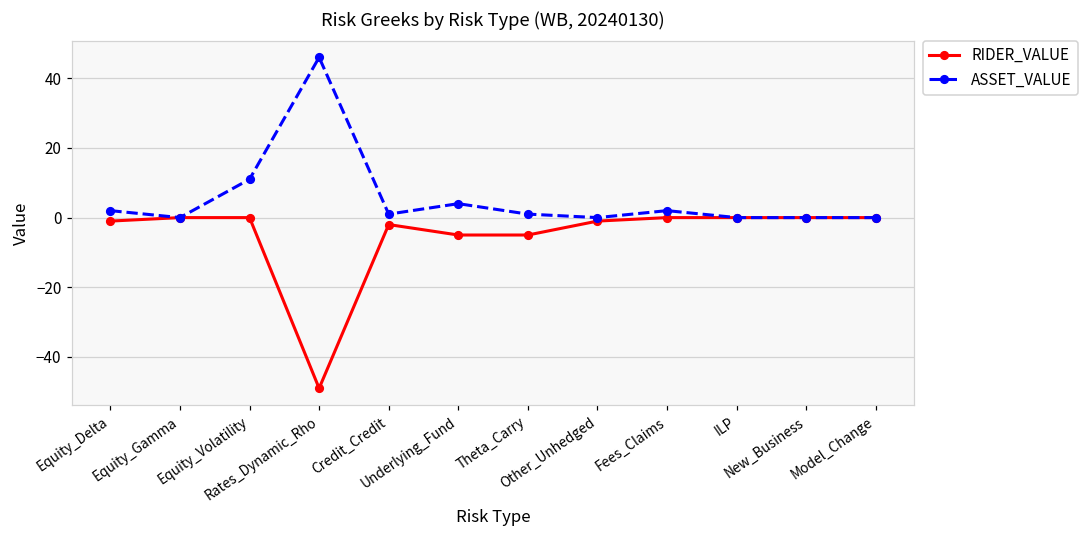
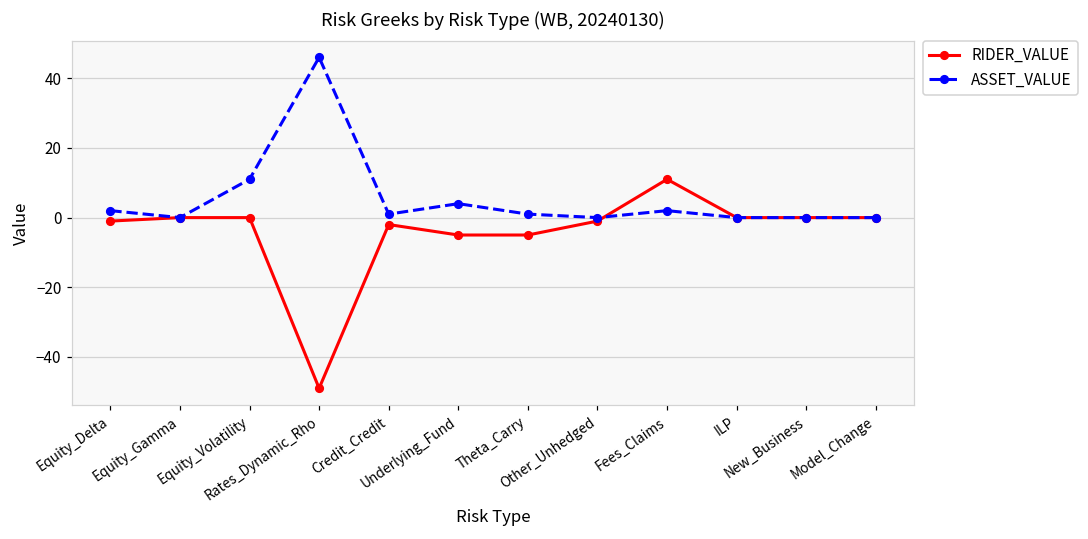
RIDER_VALUE, Fees_Claims: 0 -> 11
